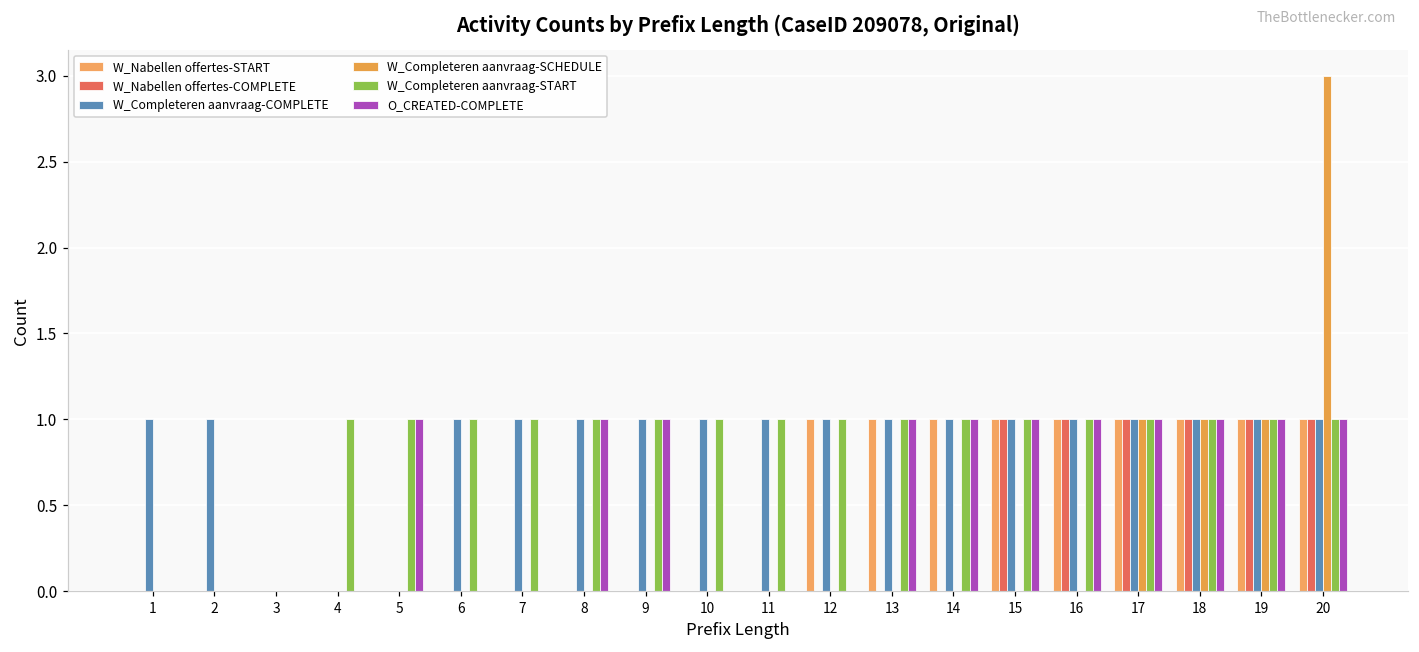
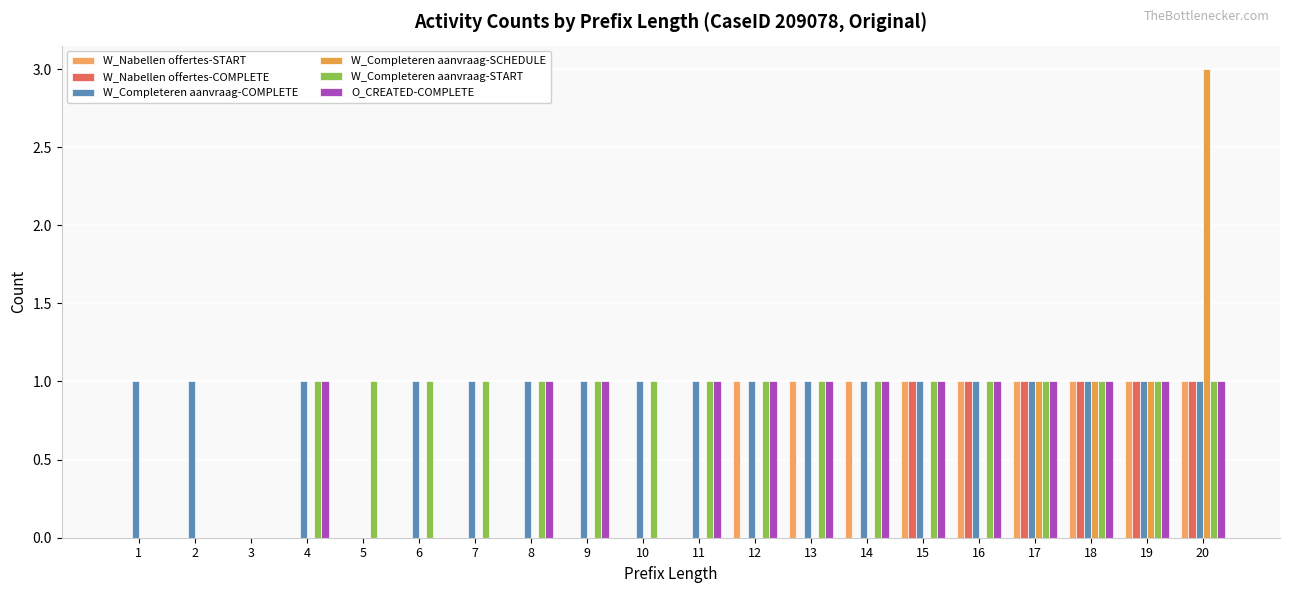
W_Completeren aanvraag-COMPLETE, 4: 0 -> 1
O_CREATED-COMPLETE, 4: 0 -> 1
O_CREATED-COMPLETE, 5: 1 -> 0
O_CREATED-COMPLETE, 11: 0 -> 1
O_CREATED-COMPLETE, 12: 0 -> 1
